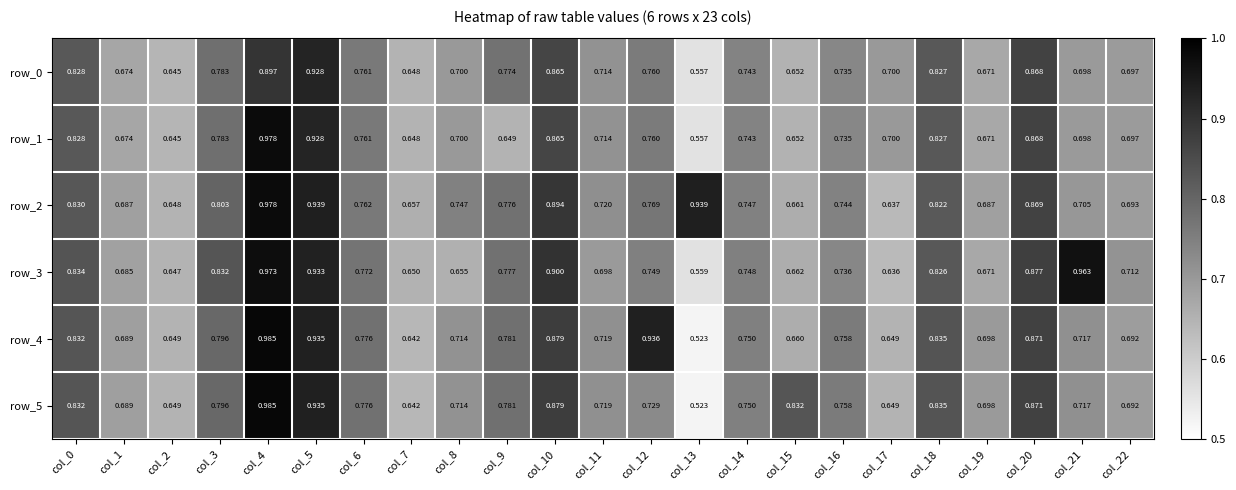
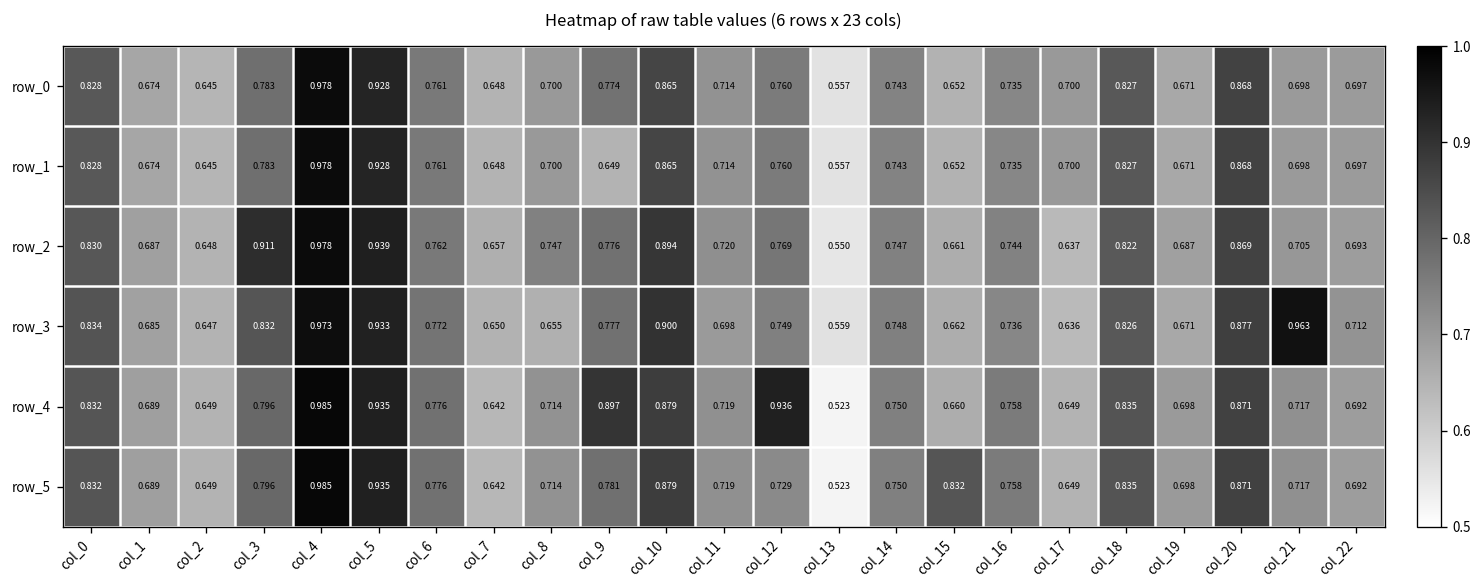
row_0, col_4: 0.897 -> 0.978
row_2, col_3: 0.803 -> 0.911
row_2, col_13: 0.939 -> 0.550
row_4, col_9: 0.781 -> 0.897
